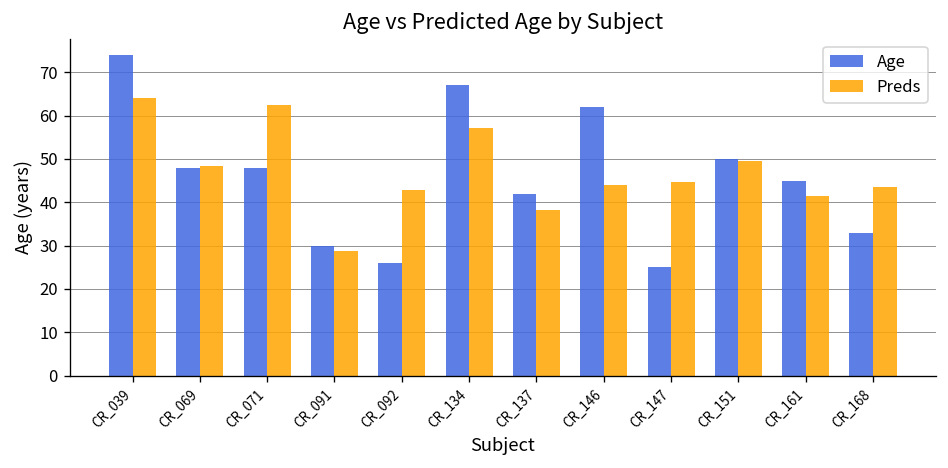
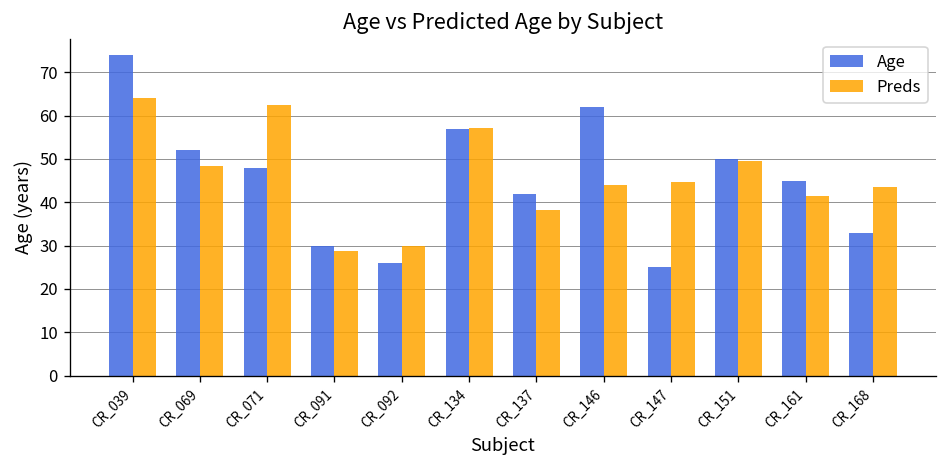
Age, CR_069: 48 -> 52
Preds, CR_092: 43 -> 30
Age, CR_134: 67 -> 57
